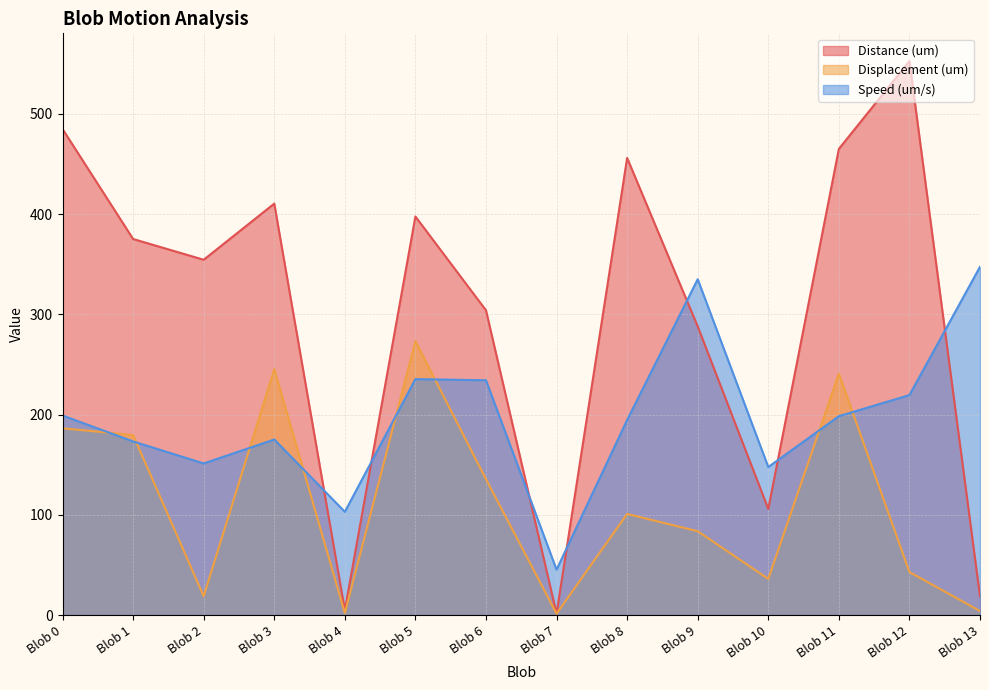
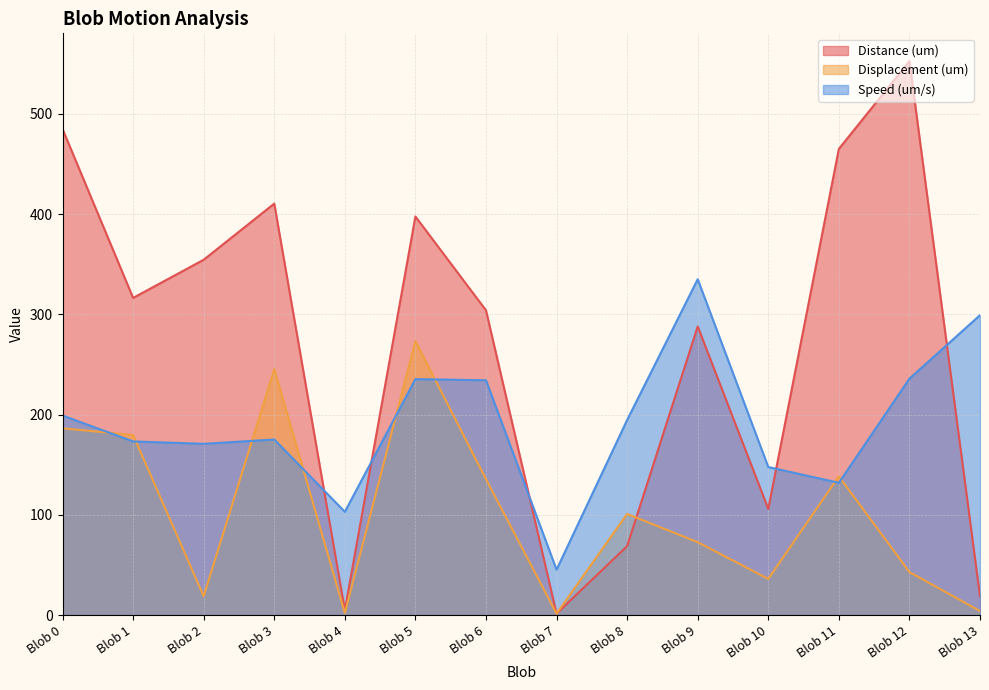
Distance (um), Blob 1: 375 -> 316
Speed (um/s), Blob 2: 151 -> 171
Distance (um), Blob 8: 456 -> 69
Displacement (um), Blob 9: 84 -> 73
Displacement (um), Blob 11: 241 -> 138
Speed (um/s), Blob 11: 198 -> 132
Speed (um/s), Blob 12: 219 -> 236
Speed (um/s), Blob 13: 347 -> 299
